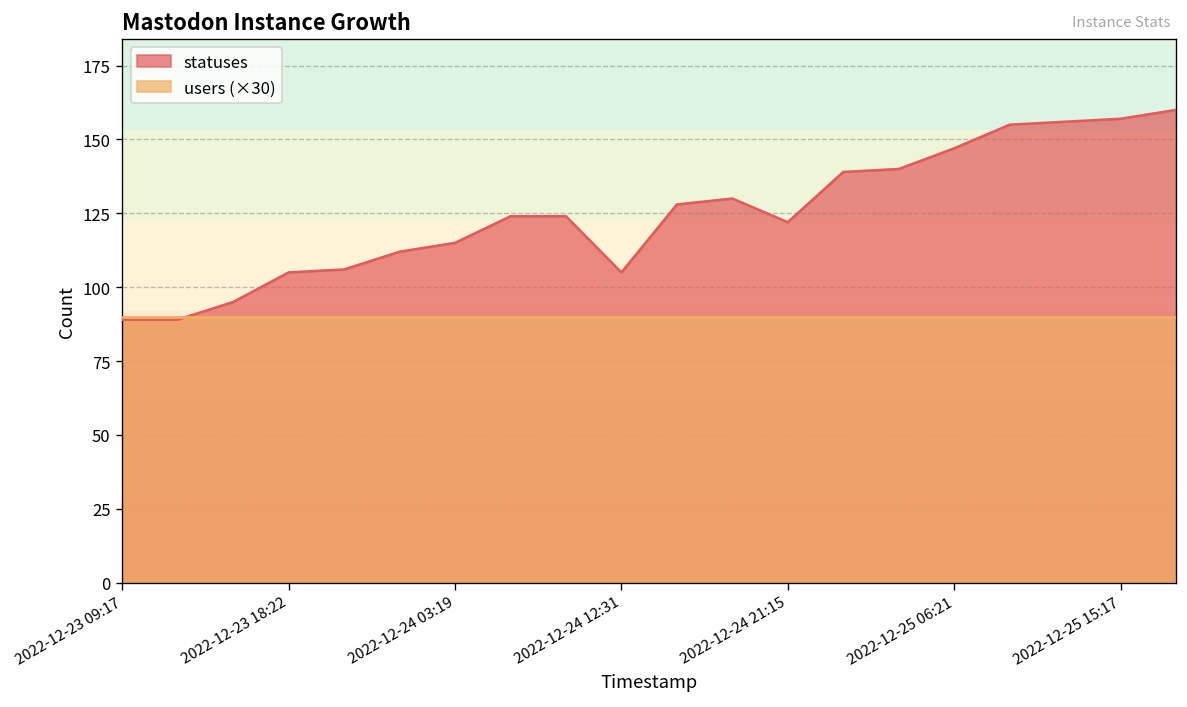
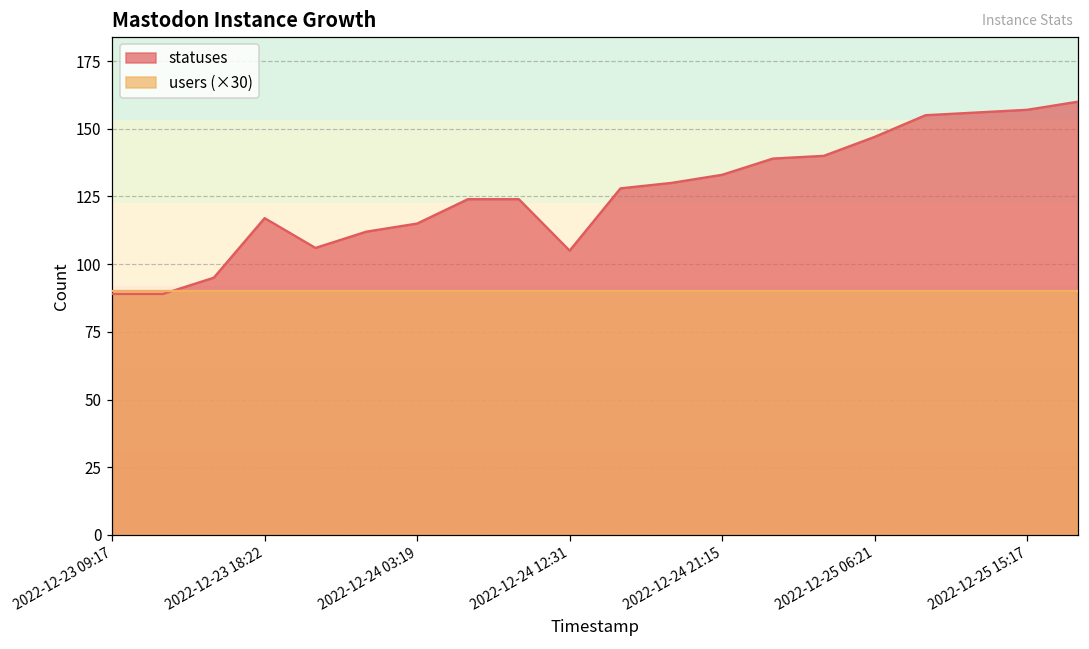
statuses, 2022-12-23 18:22: 105 -> 117
statuses, 2022-12-24 21:15: 122 -> 133
